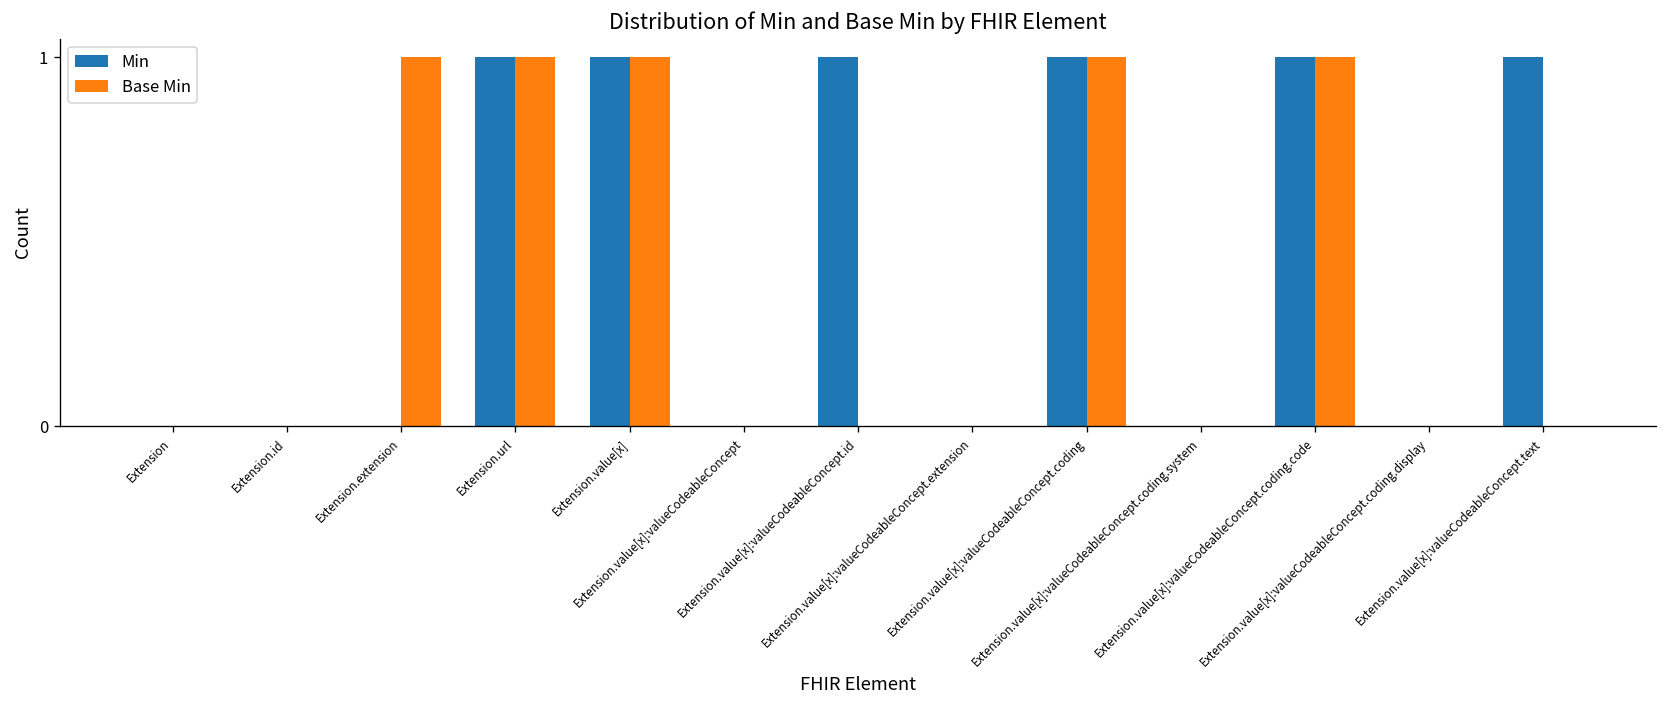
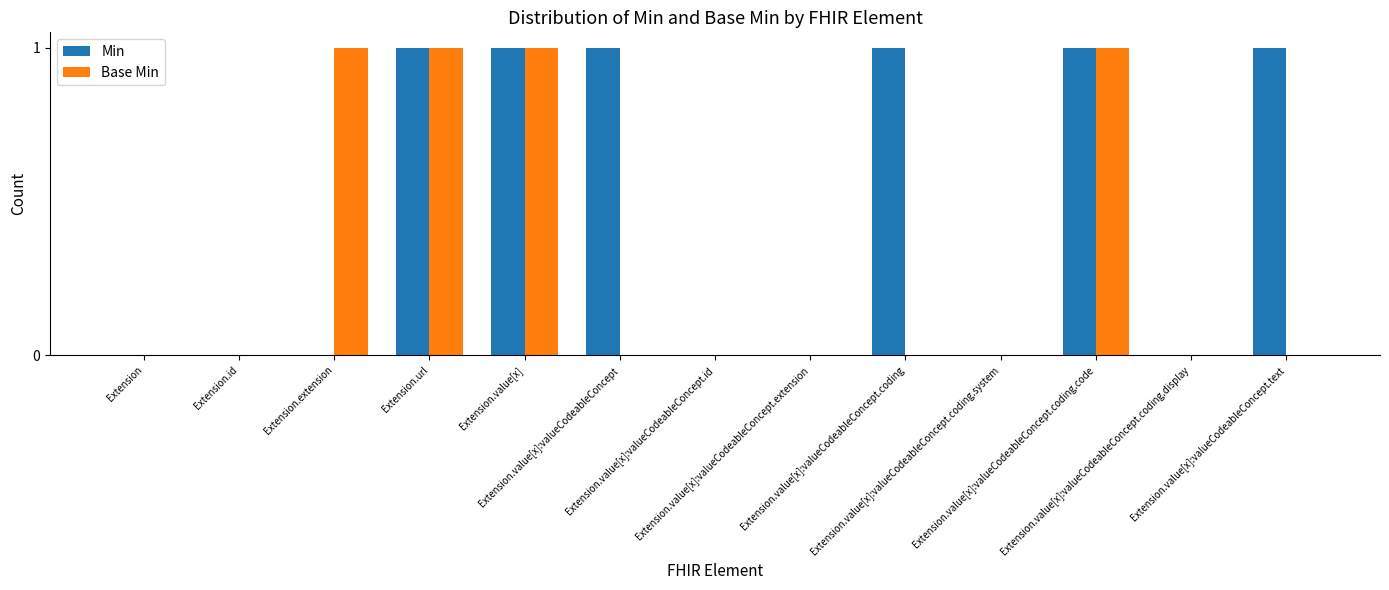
Min, Extension.value[x]:valueCodeableConcept: 0 -> 1
Min, Extension.value[x]:valueCodeableConcept.id: 1 -> 0
Base Min, Extension.value[x]:valueCodeableConcept.coding: 1 -> 0
